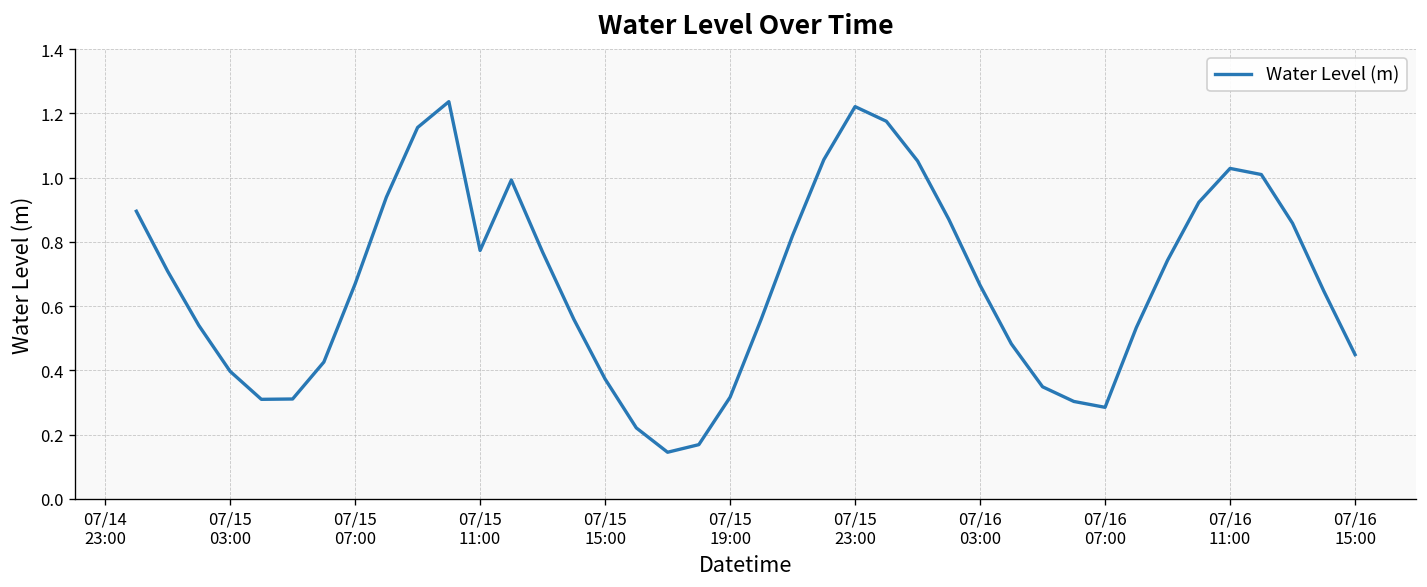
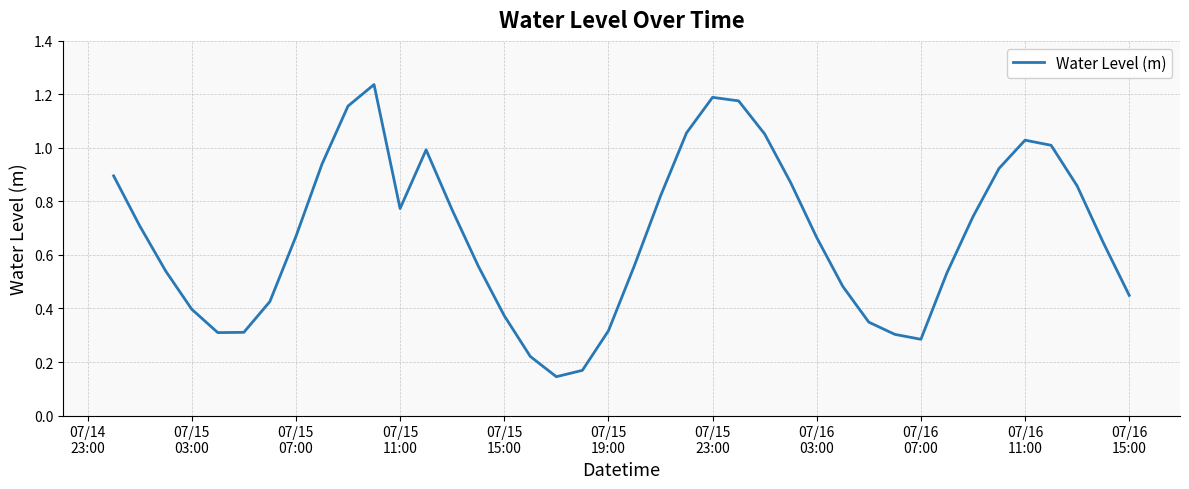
07/15 23:00: 1.22 -> 1.19
